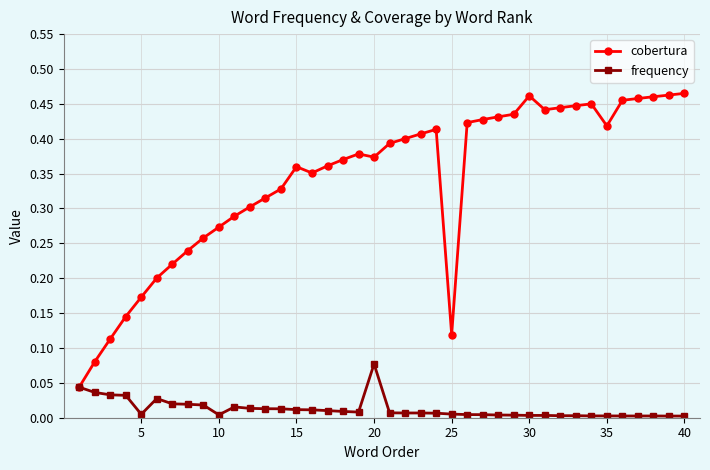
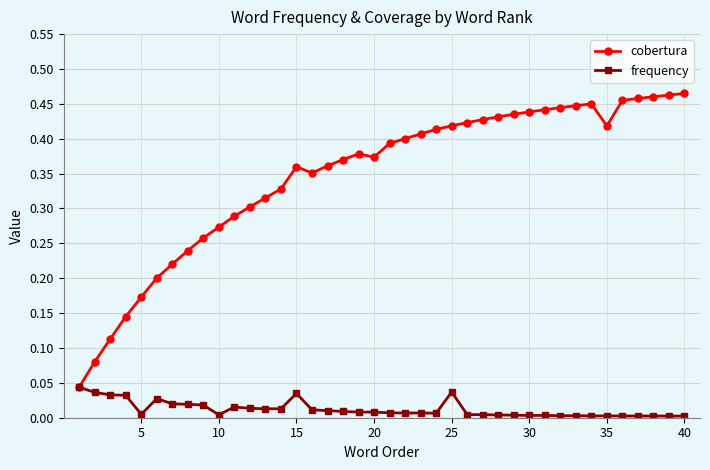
frequency, 15: 0.01 -> 0.03
frequency, 20: 0.08 -> 0.01
cobertura, 25: 0.12 -> 0.42
frequency, 25: 0.01 -> 0.04
cobertura, 30: 0.46 -> 0.44
